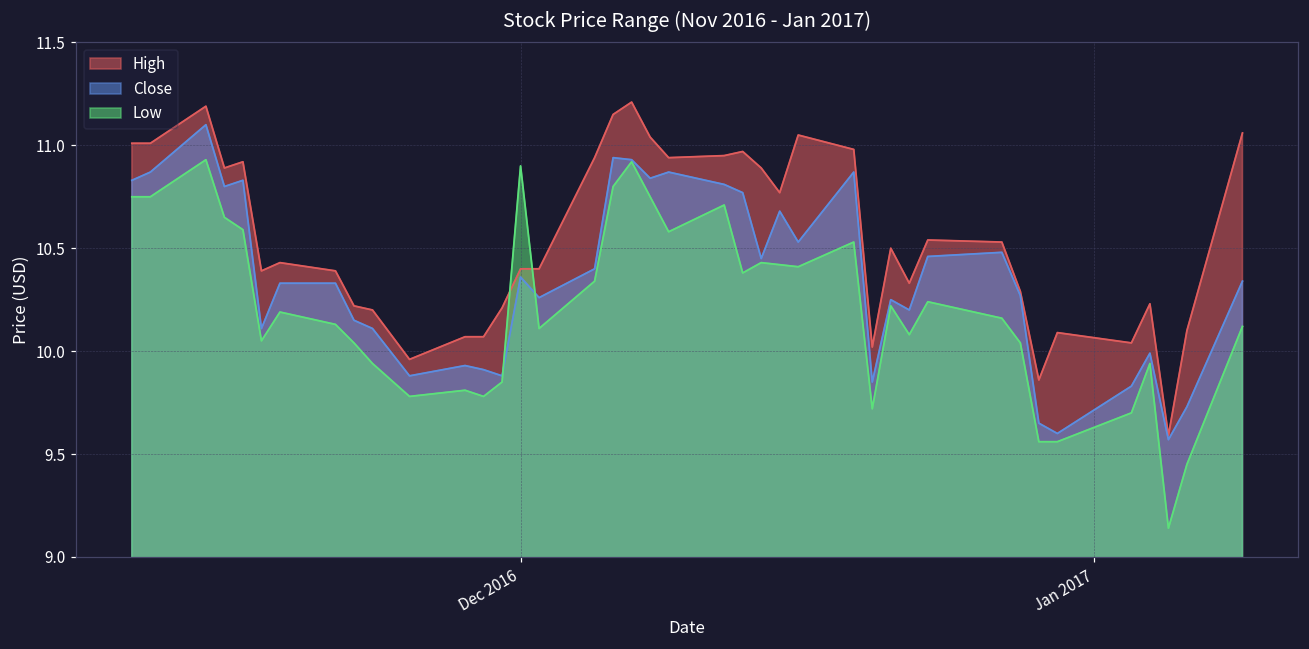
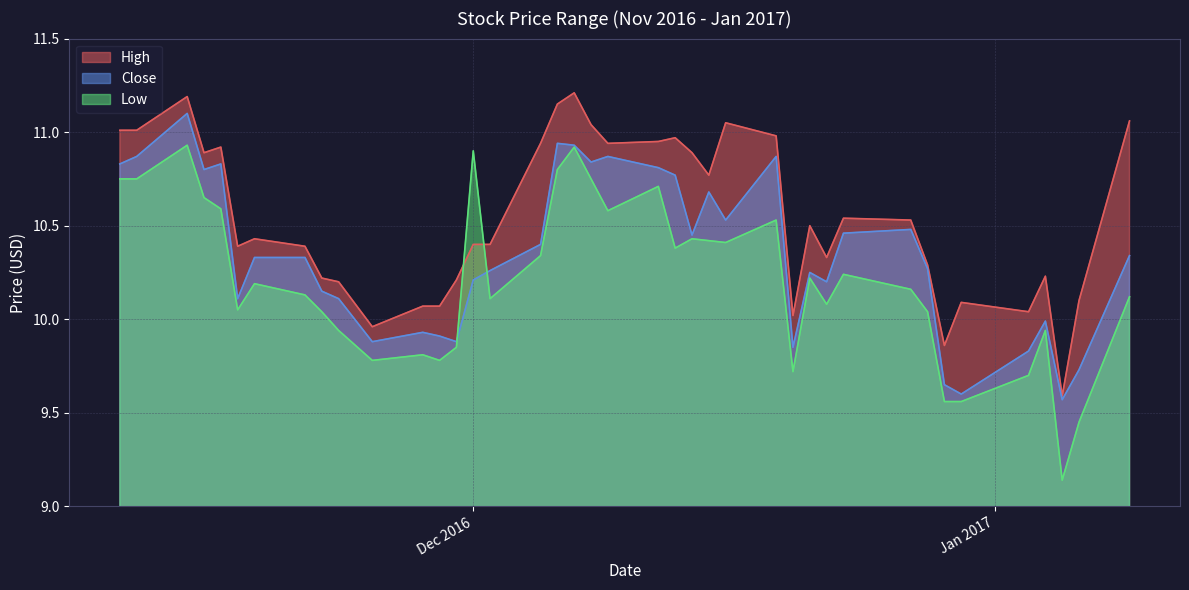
Close, Dec 2016: 10.36 -> 10.21
